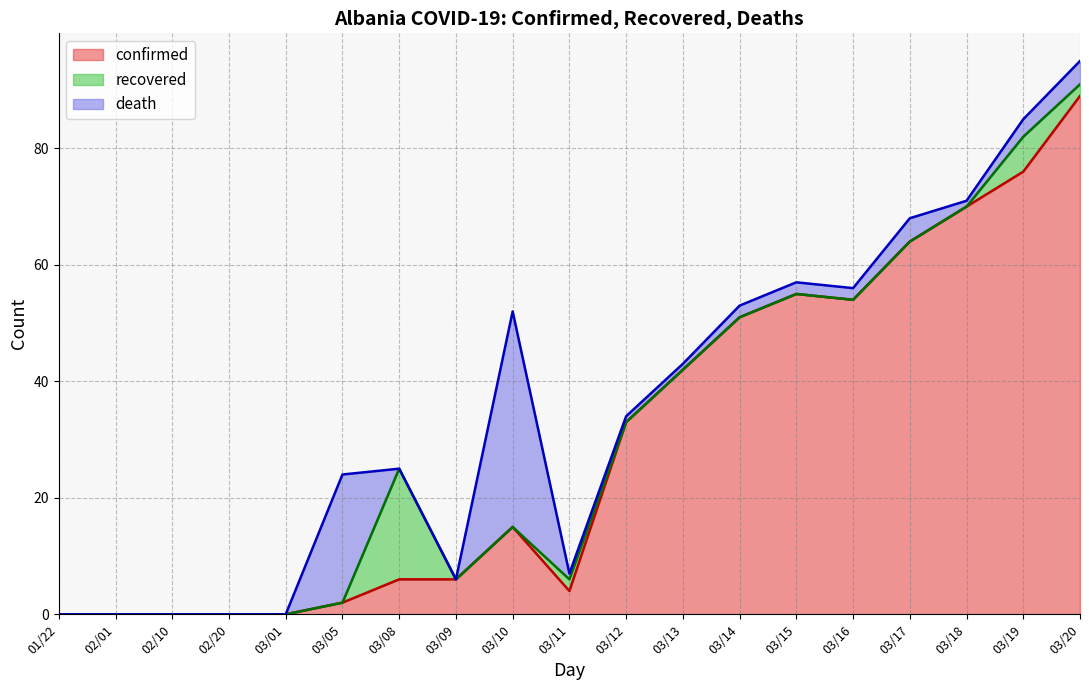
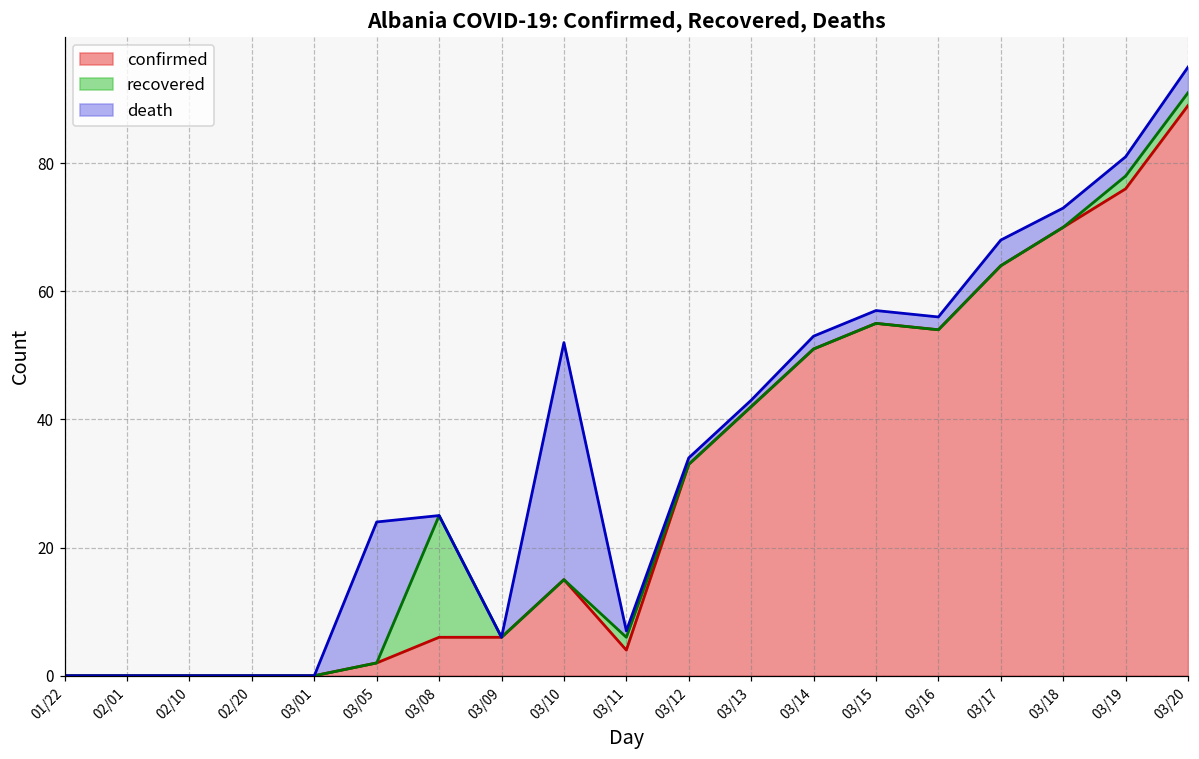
death, 03/18: 1 -> 3
recovered, 03/19: 6 -> 2
